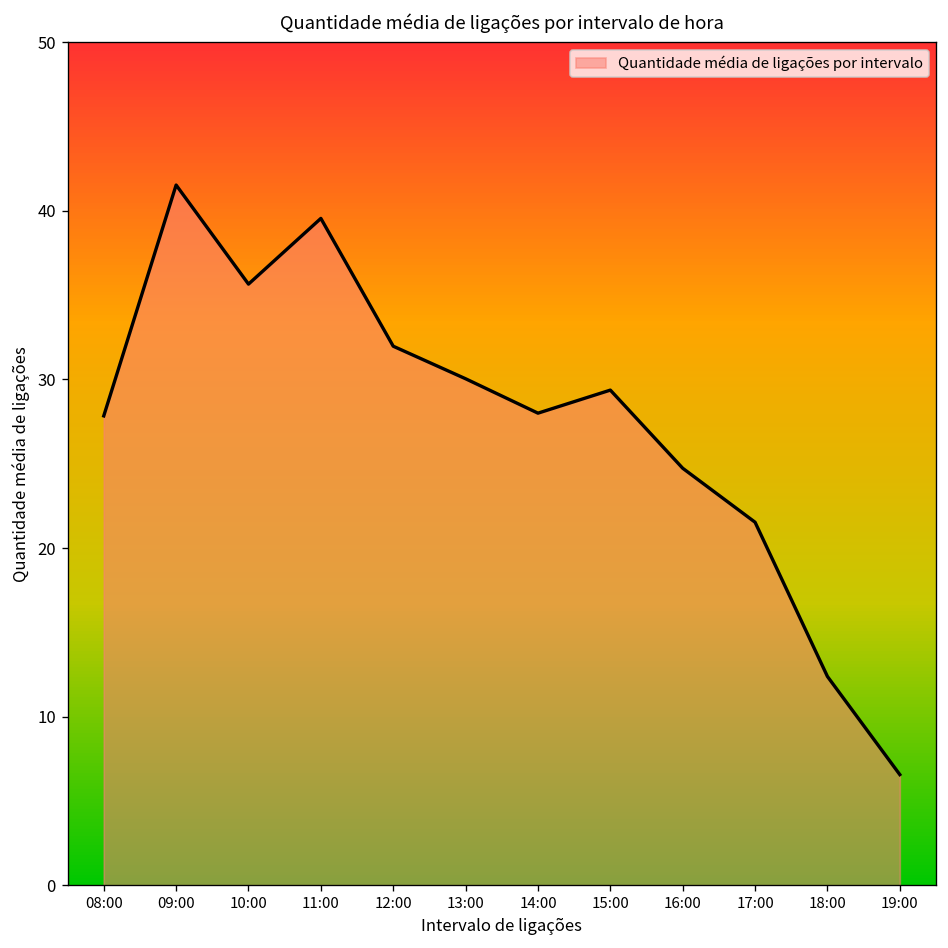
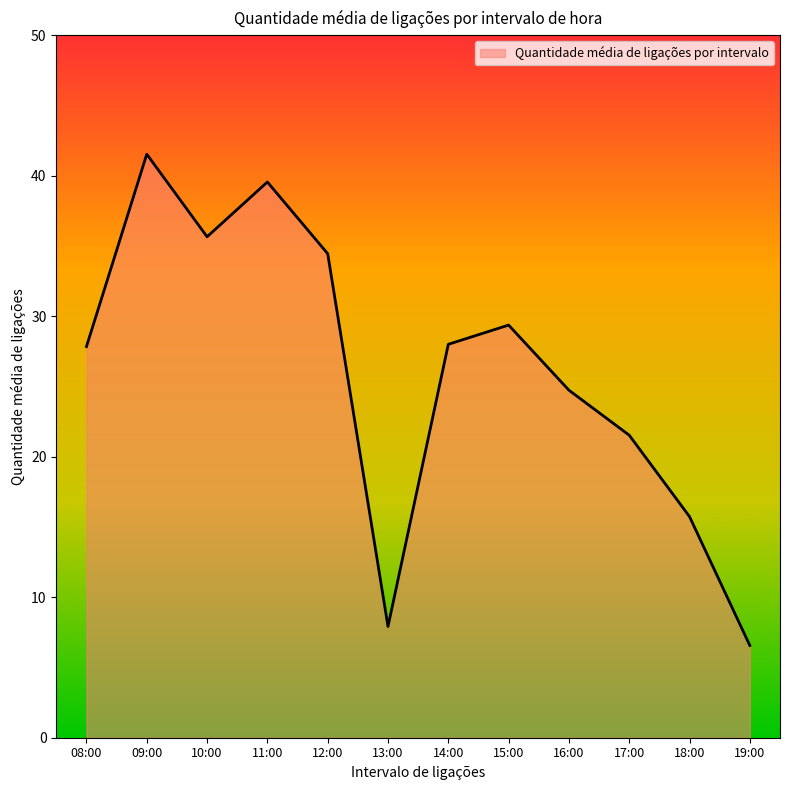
12:00: 32.0 -> 34.4
13:00: 30.0 -> 7.9
18:00: 12.4 -> 15.7
